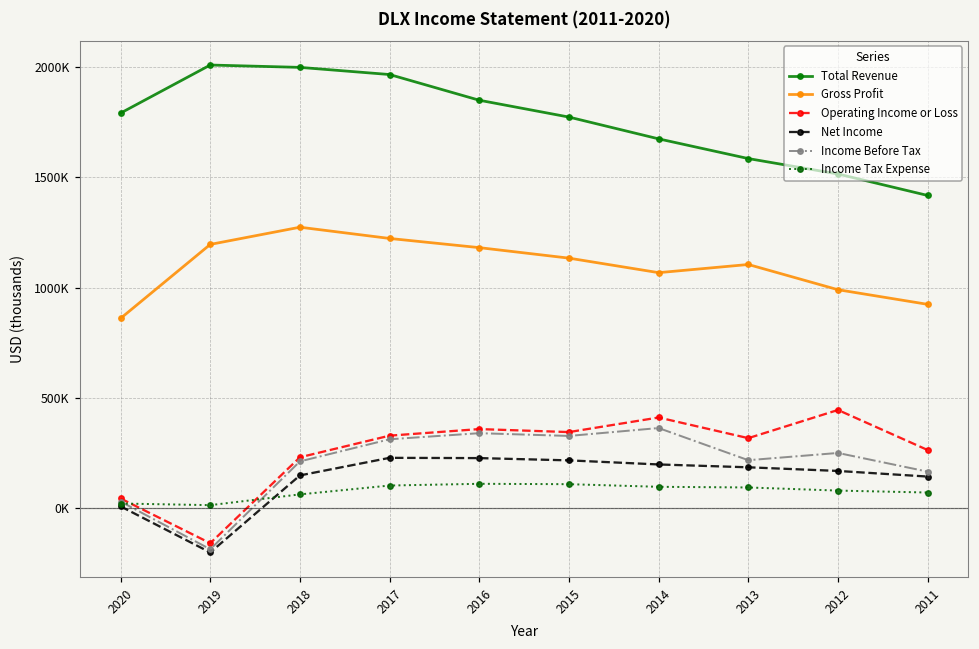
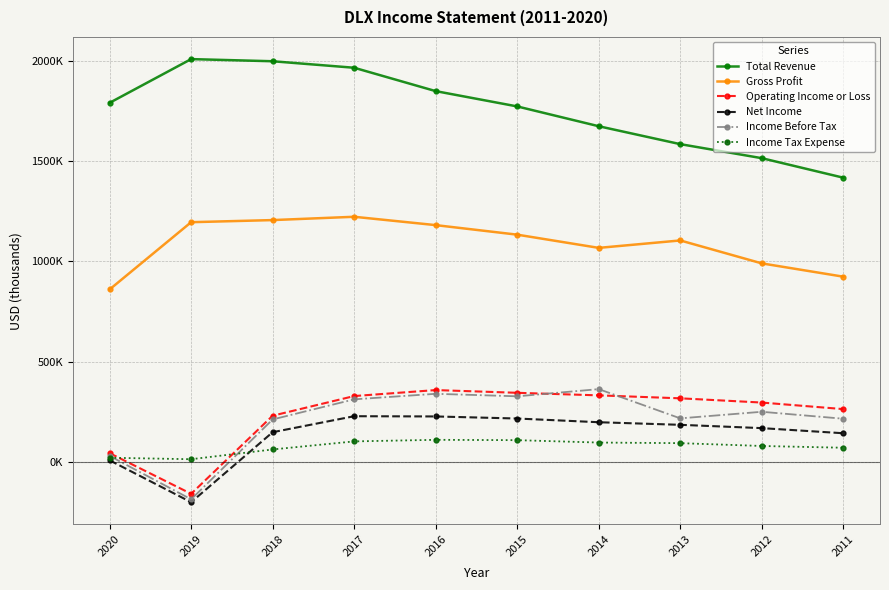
Gross Profit, 2018: 1270000 -> 1210000
Operating Income or Loss, 2014: 410000 -> 330000
Operating Income or Loss, 2012: 450000 -> 300000
Income Before Tax, 2011: 170000 -> 220000
